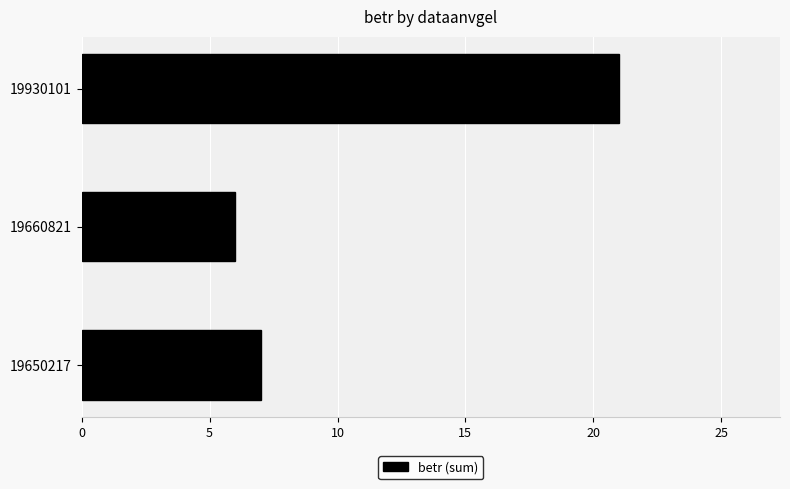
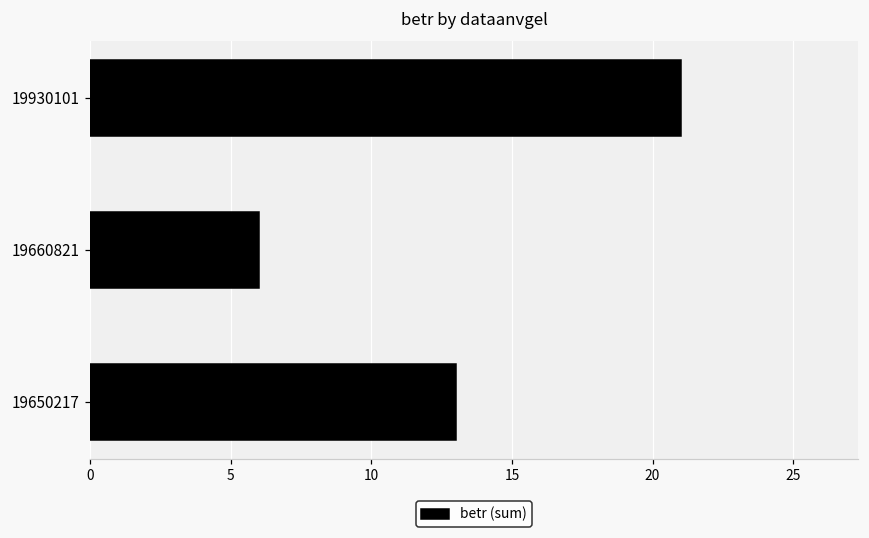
19650217: 7 -> 13
